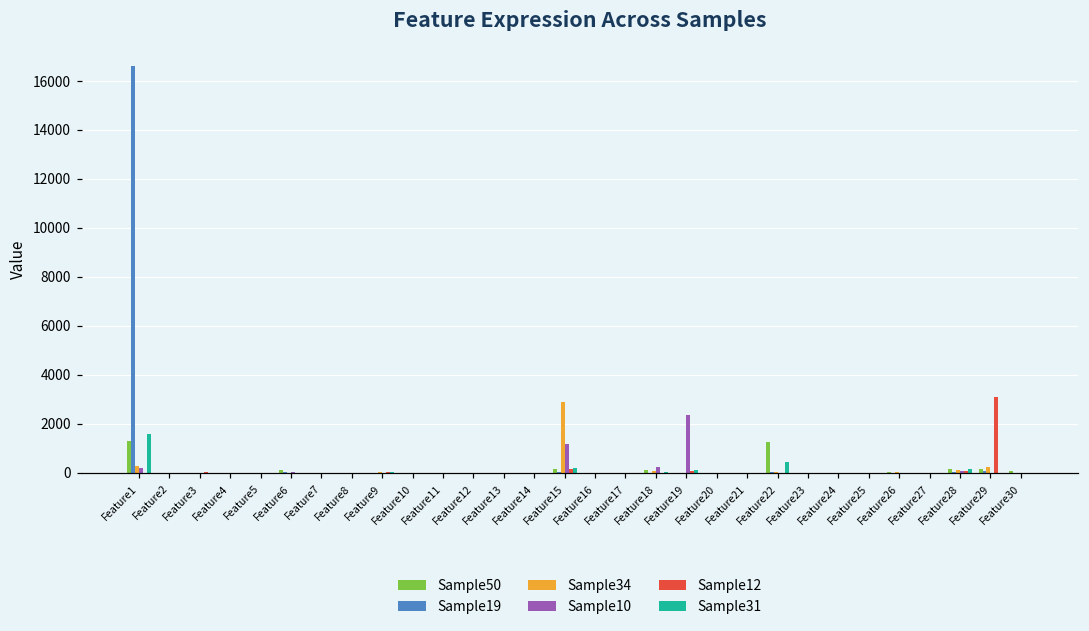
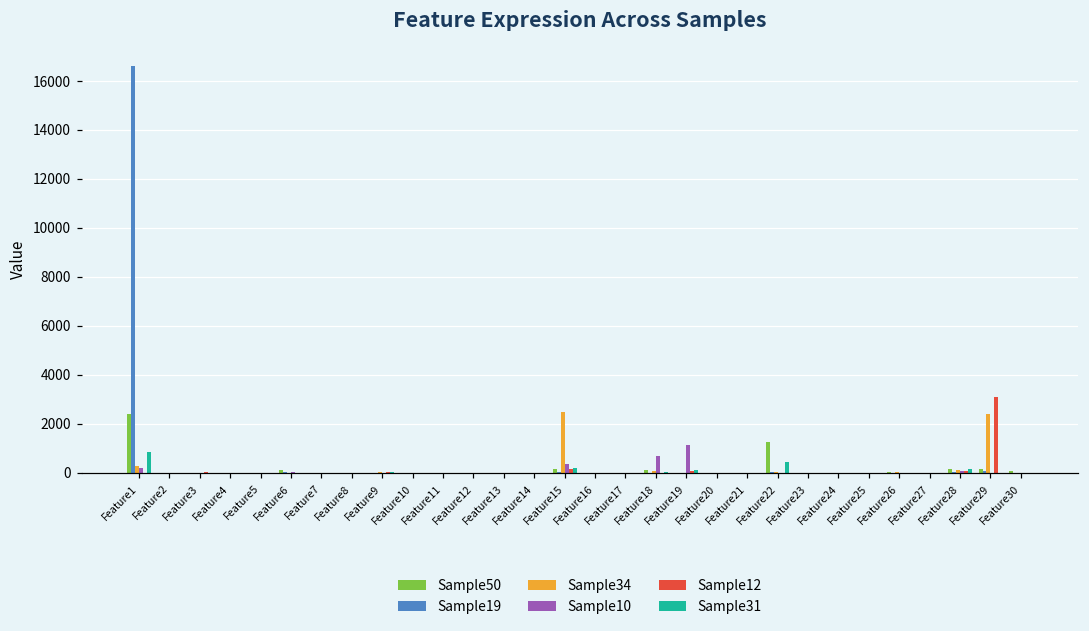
Sample50, Feature1: 1300 -> 2400
Sample31, Feature1: 1600 -> 800
Sample34, Feature15: 2900 -> 2500
Sample10, Feature15: 1200 -> 300
Sample10, Feature18: 200 -> 700
Sample10, Feature19: 2400 -> 1100
Sample34, Feature29: 200 -> 2400
